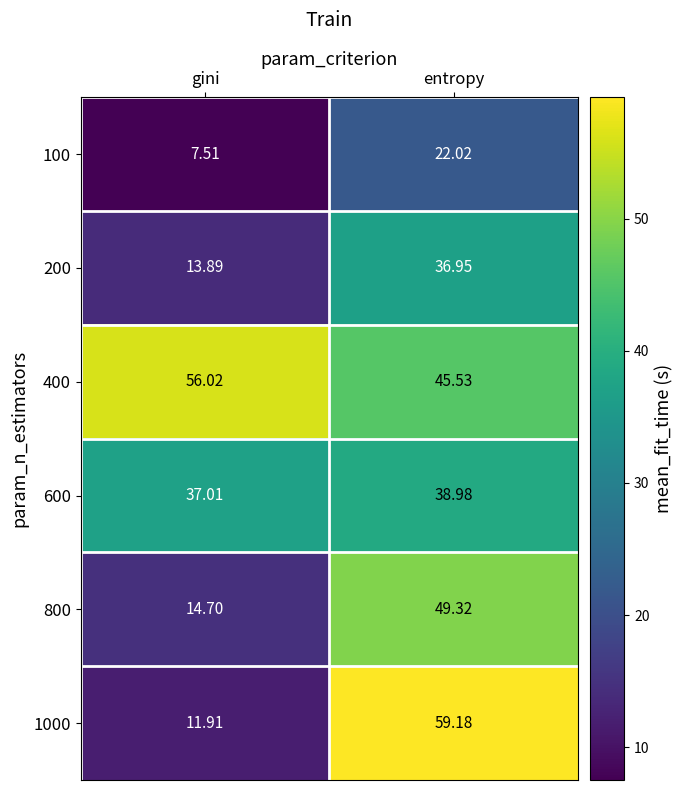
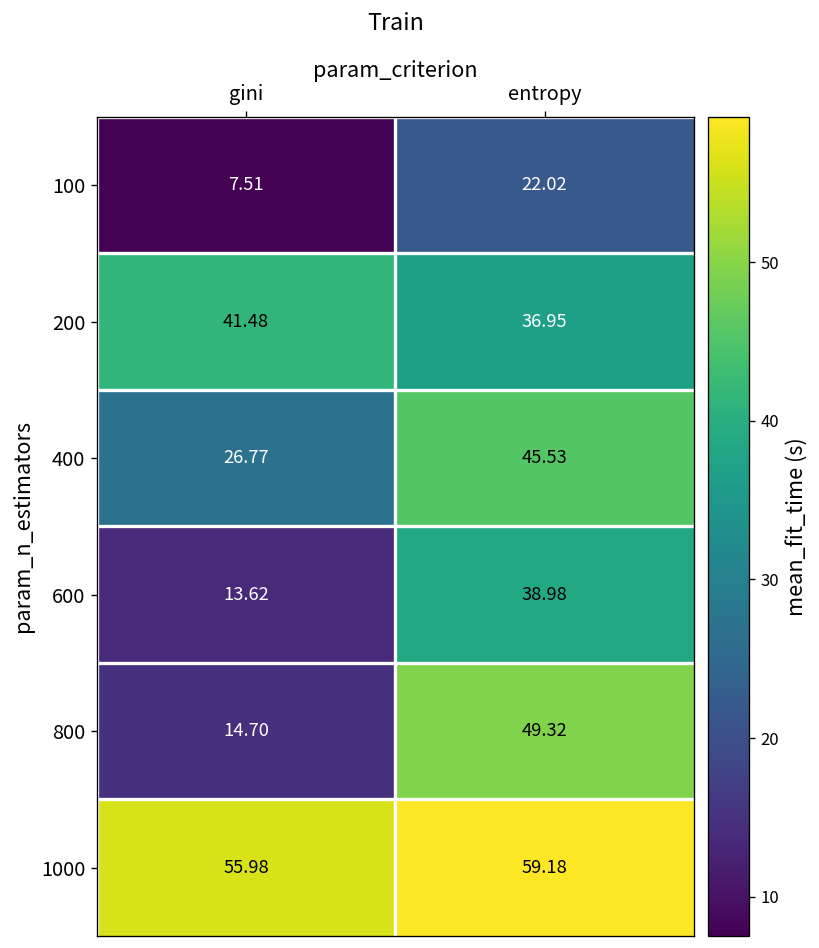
200, gini: 13.89 -> 41.48
400, gini: 56.02 -> 26.77
600, gini: 37.01 -> 13.62
1000, gini: 11.91 -> 55.98
